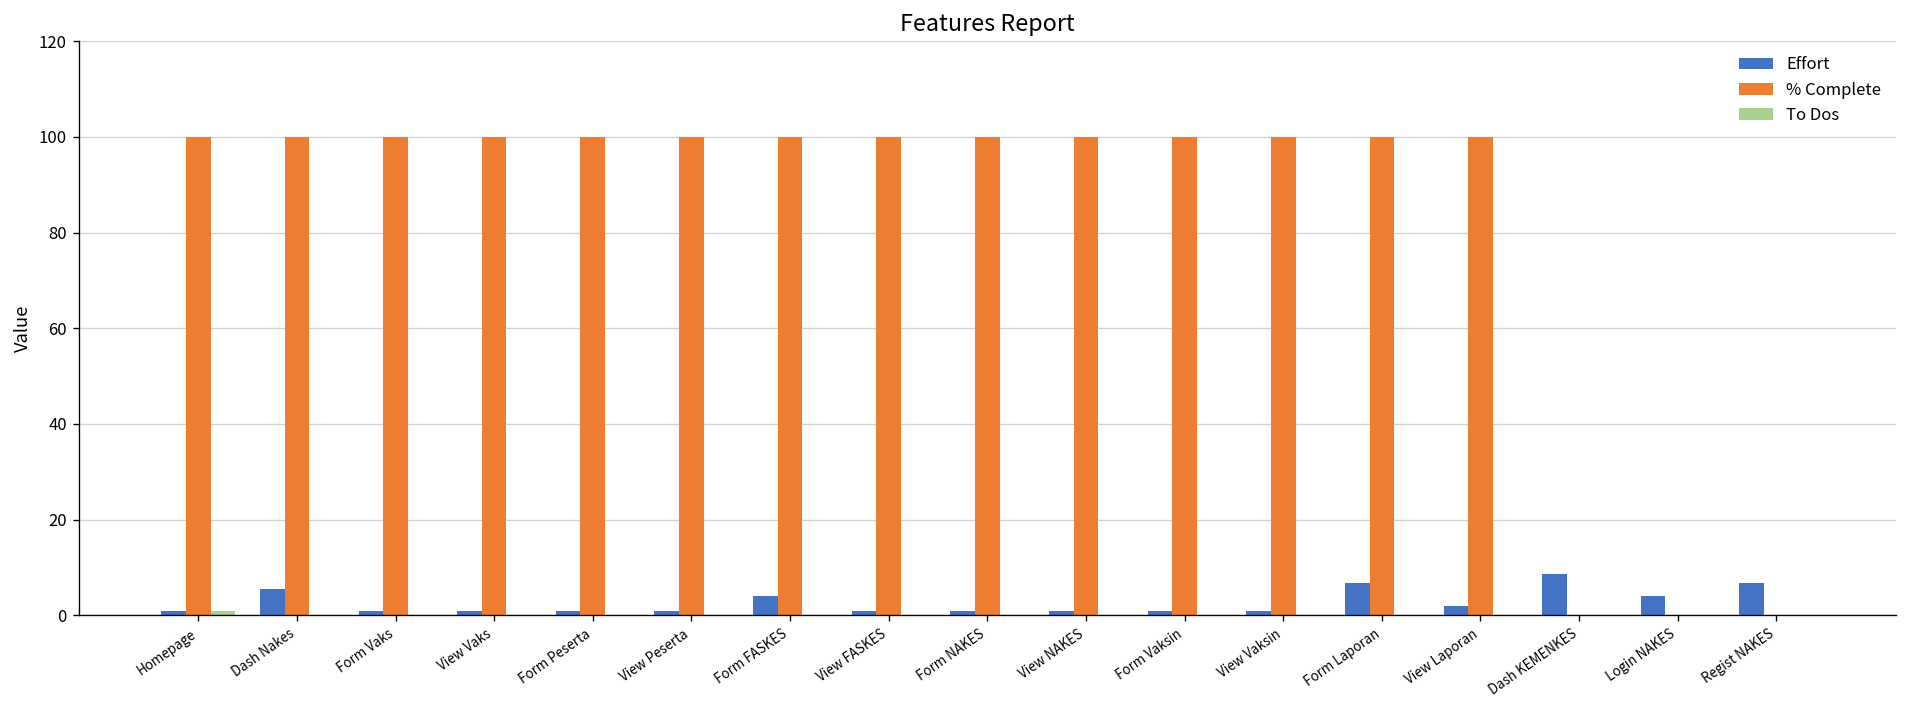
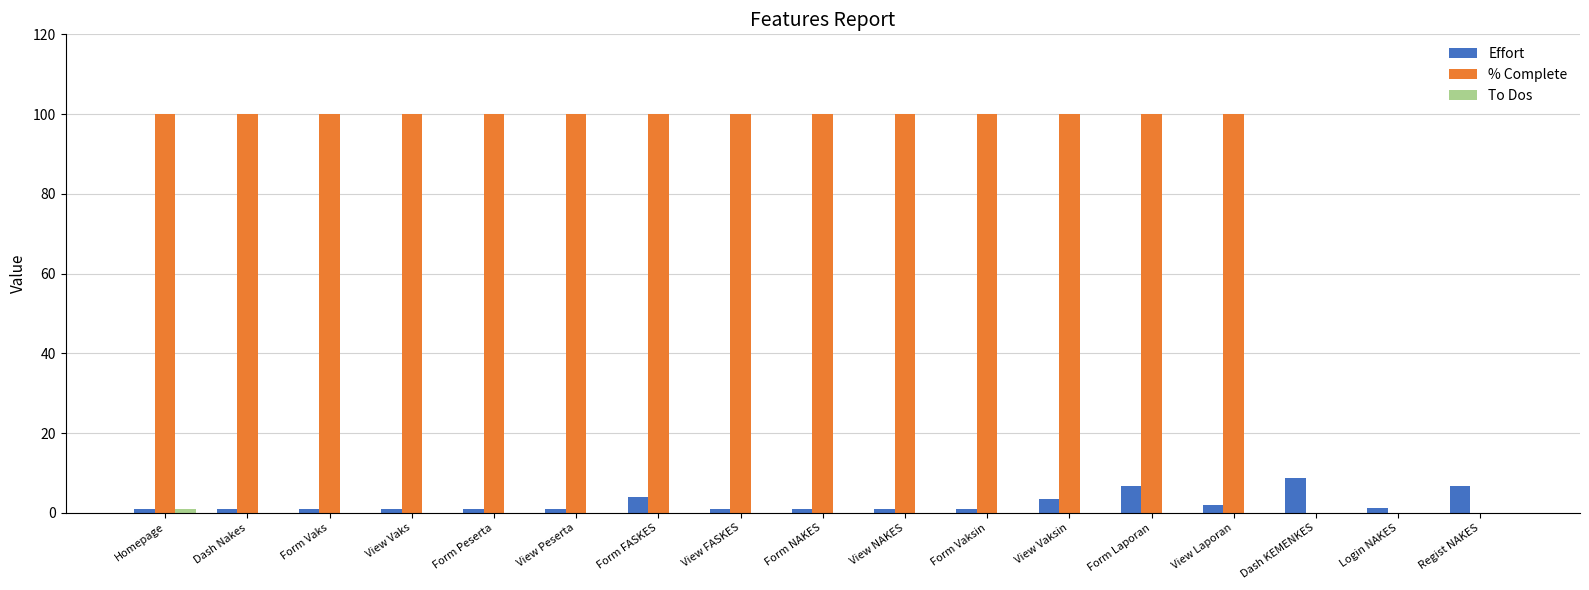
Effort, Dash Nakes: 6 -> 1
Effort, View Vaksin: 1 -> 3
Effort, Login NAKES: 4 -> 1
